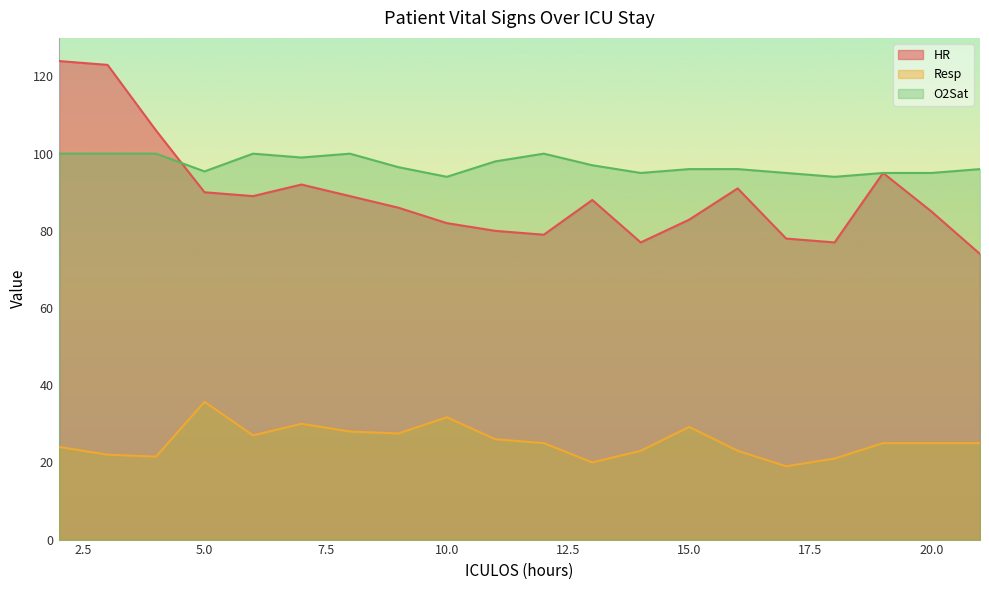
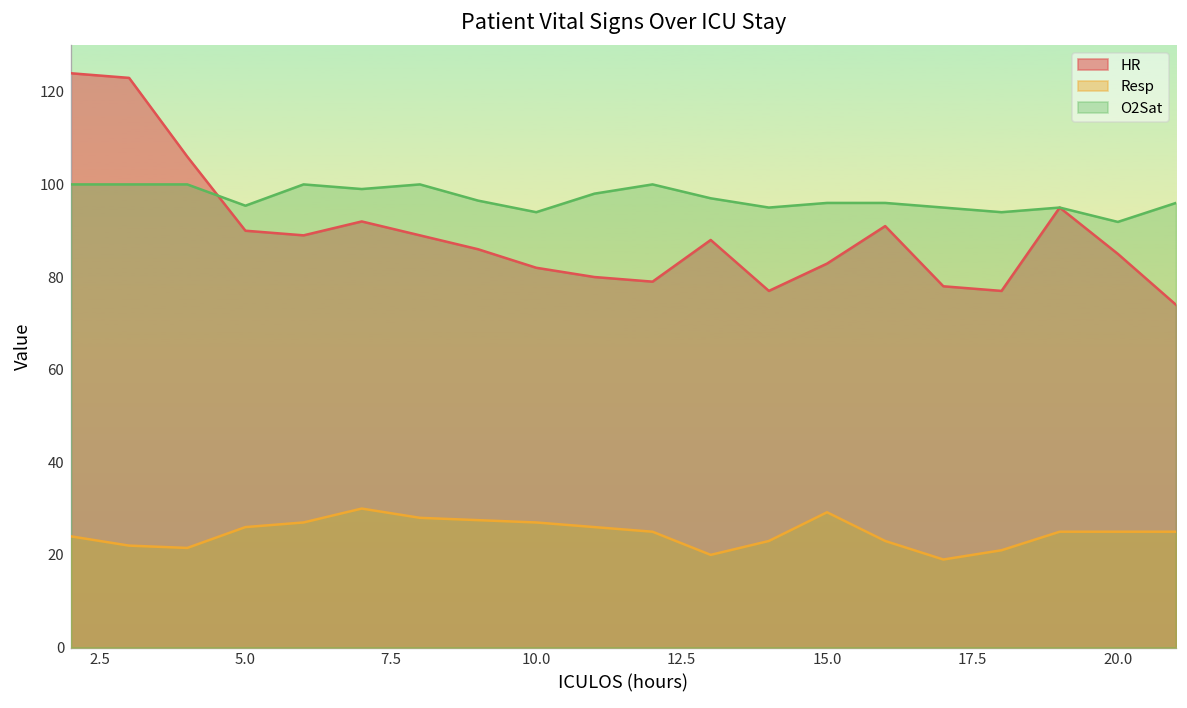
Resp, 5.0: 36 -> 26
Resp, 10.0: 32 -> 27
O2Sat, 20.0: 95 -> 92
